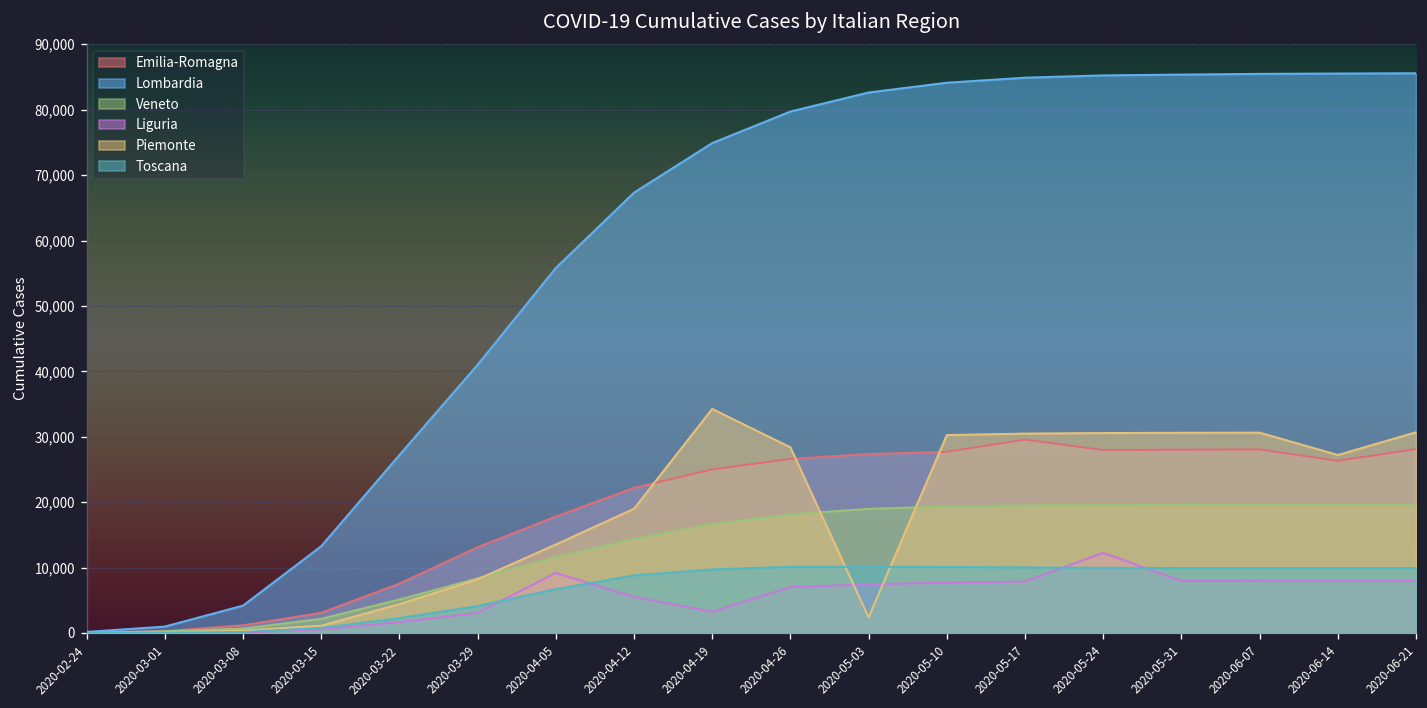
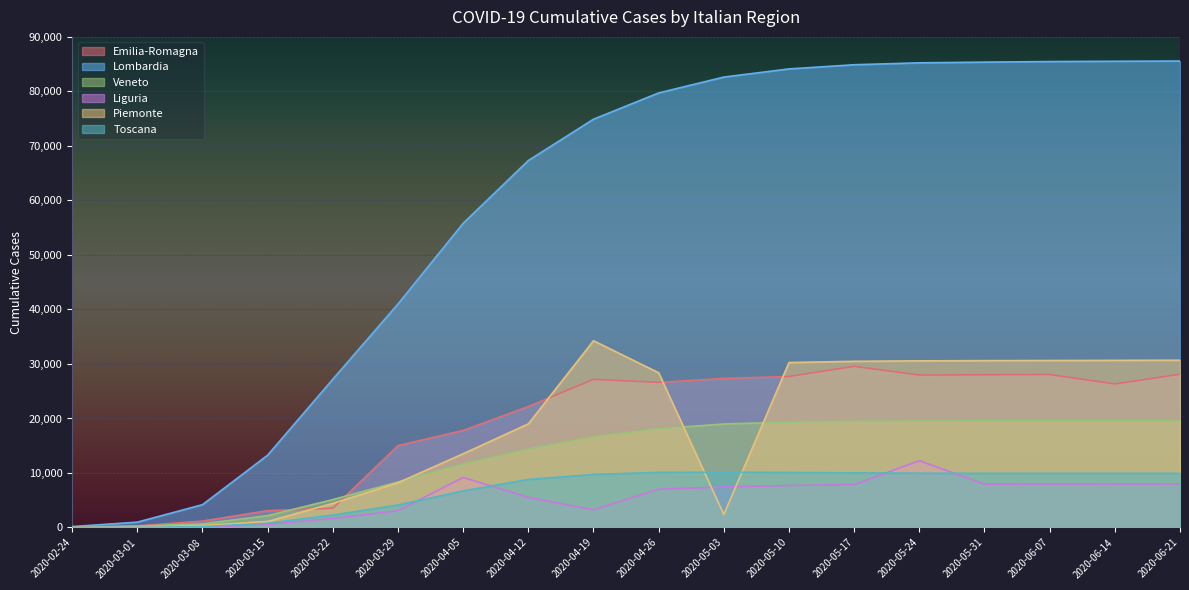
Emilia-Romagna, 2020-03-22: 8,000 -> 4,000
Emilia-Romagna, 2020-03-29: 13,000 -> 15,000
Emilia-Romagna, 2020-04-19: 25,000 -> 27,000
Piemonte, 2020-06-14: 27,000 -> 31,000
